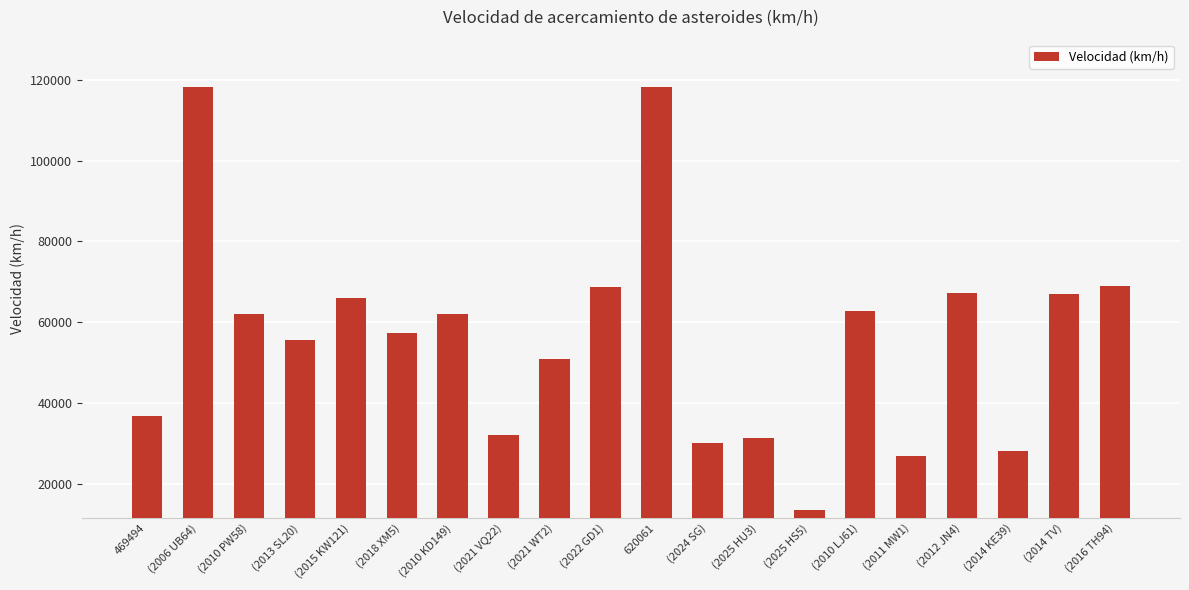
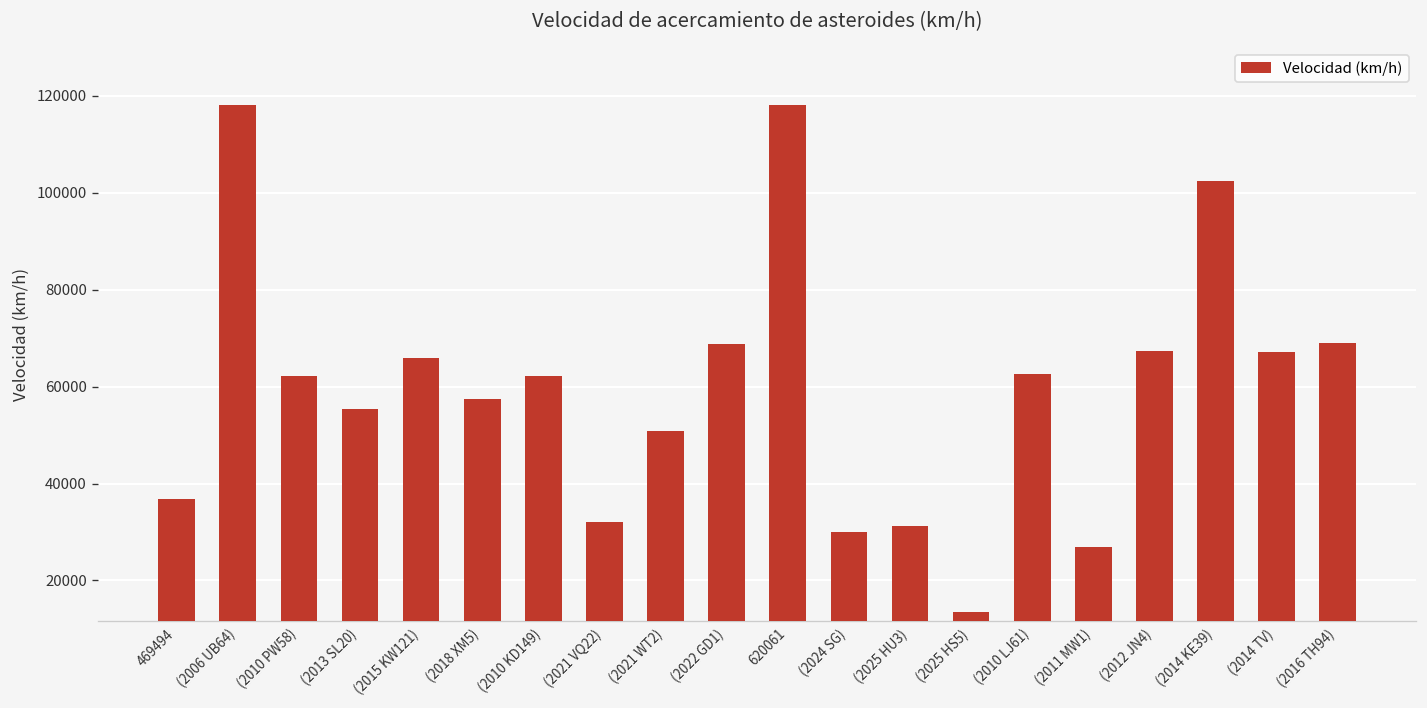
(2014 KE39): 28000 -> 102000
